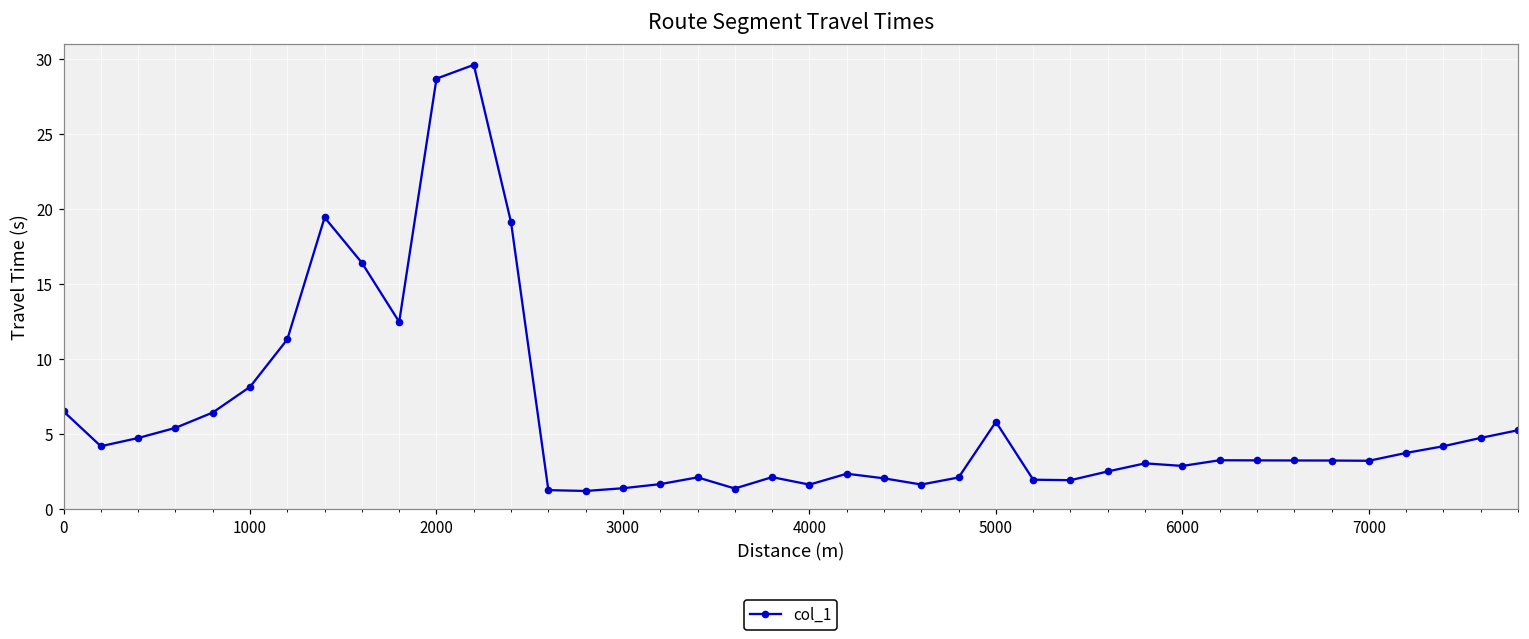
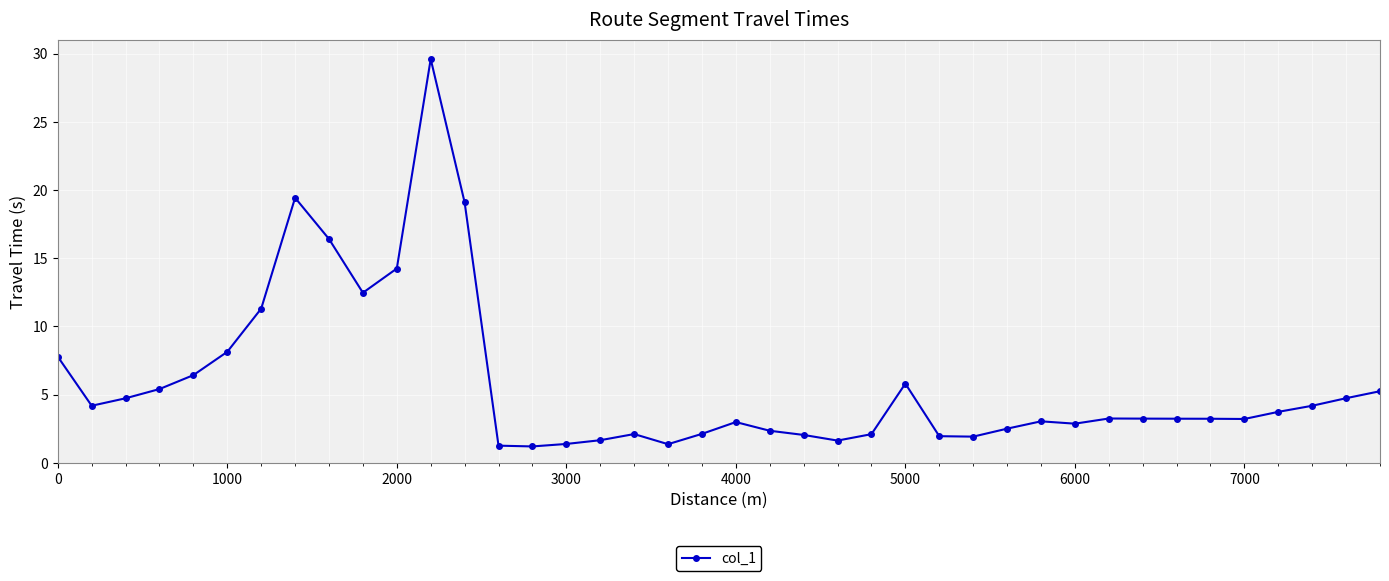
0: 6.5 -> 7.8
2000: 28.7 -> 14.2
4000: 1.6 -> 3.0
